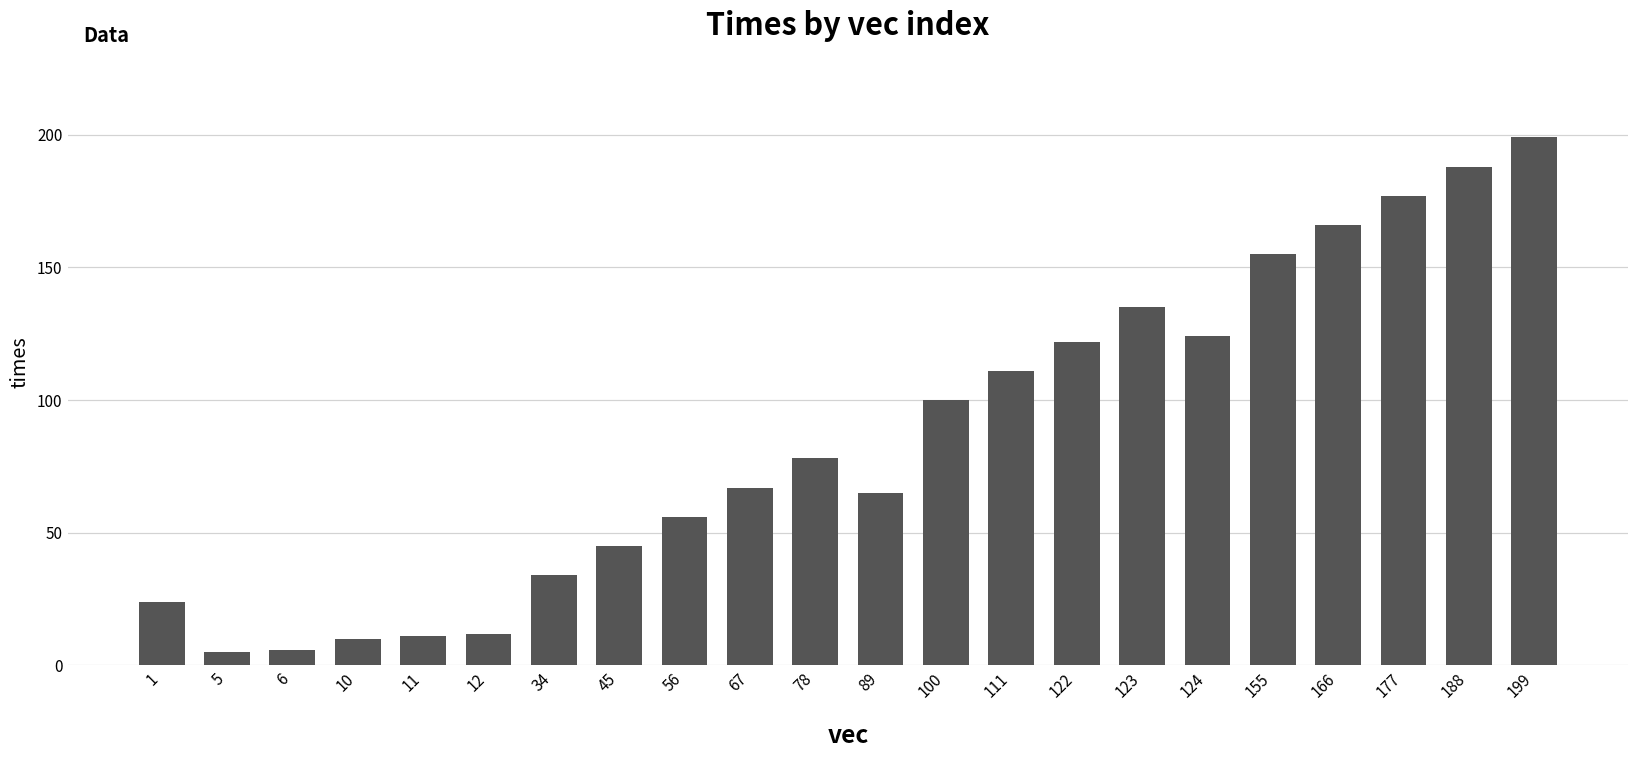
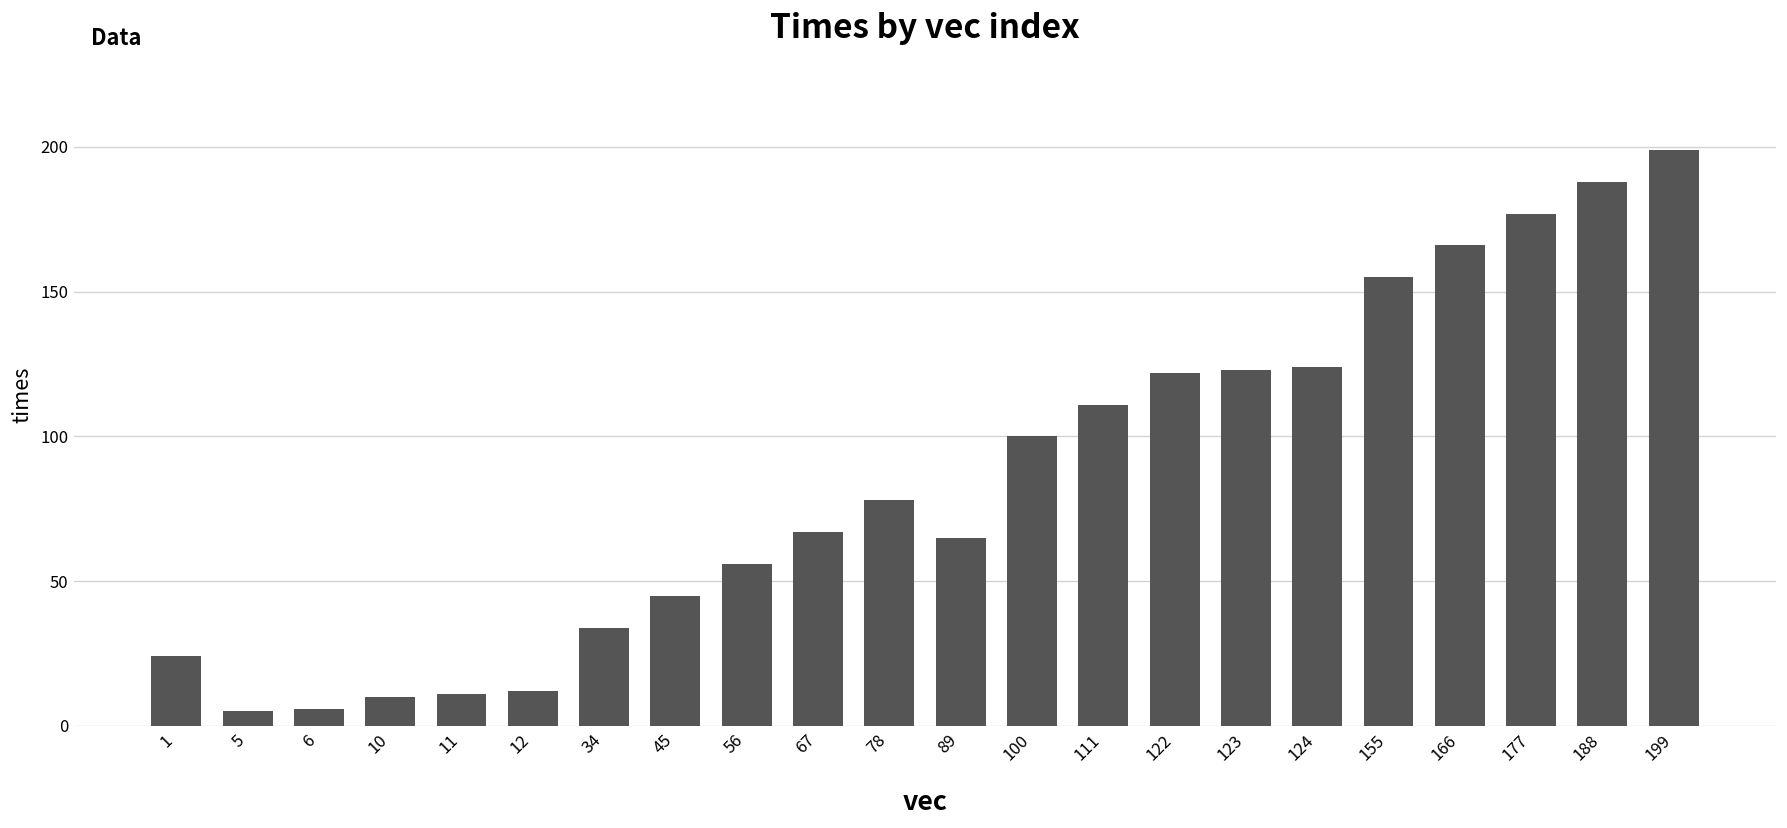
123: 135 -> 123
